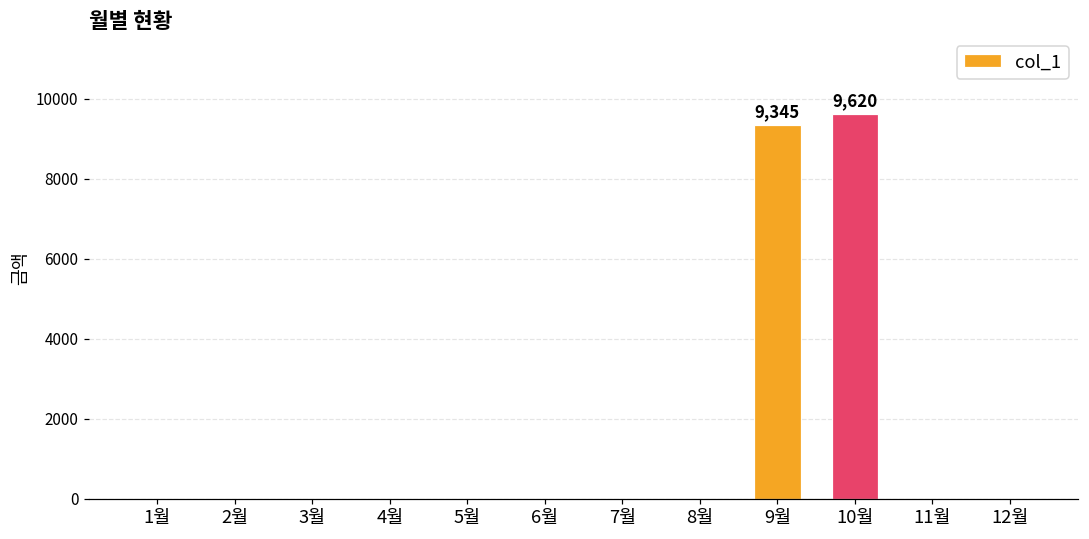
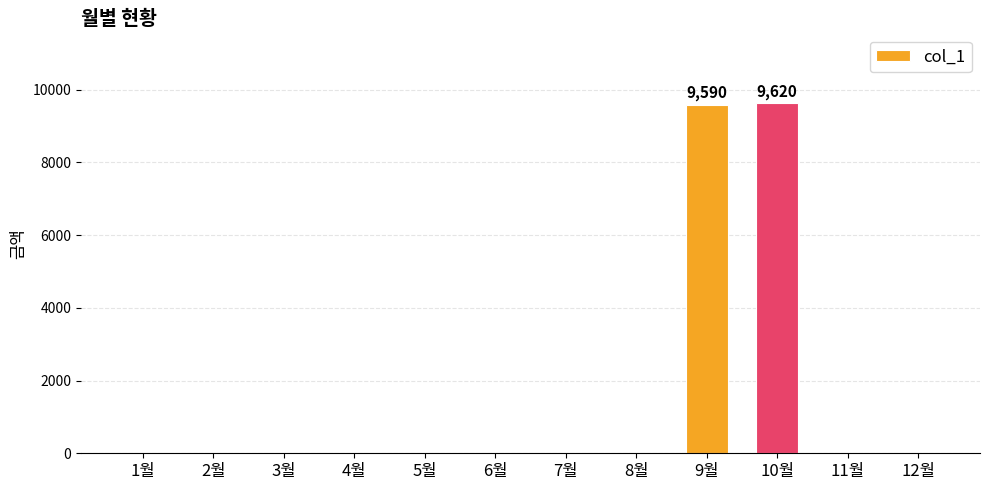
9월: 9,345 -> 9,590
